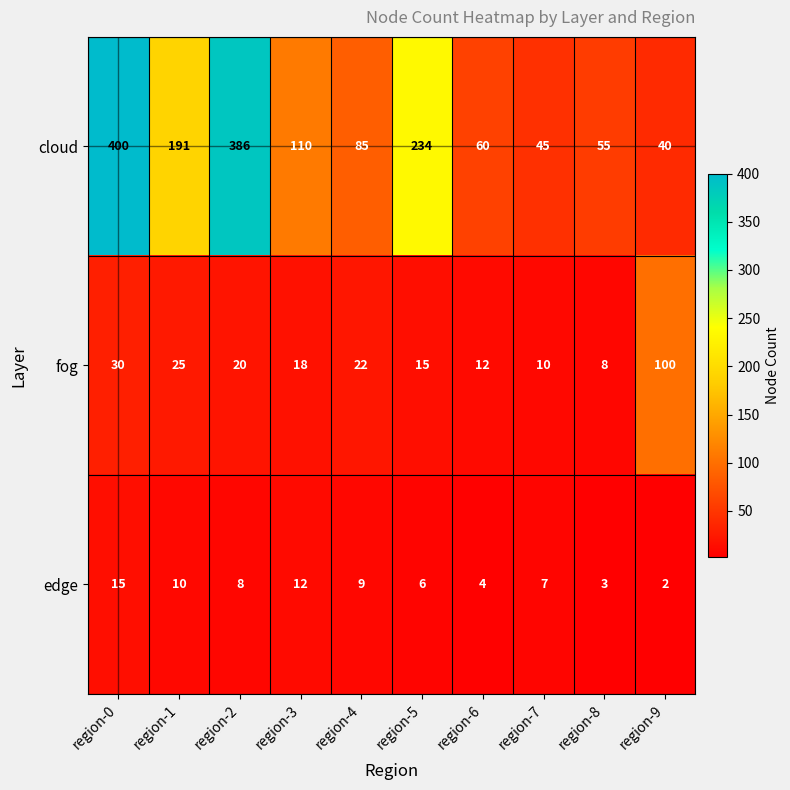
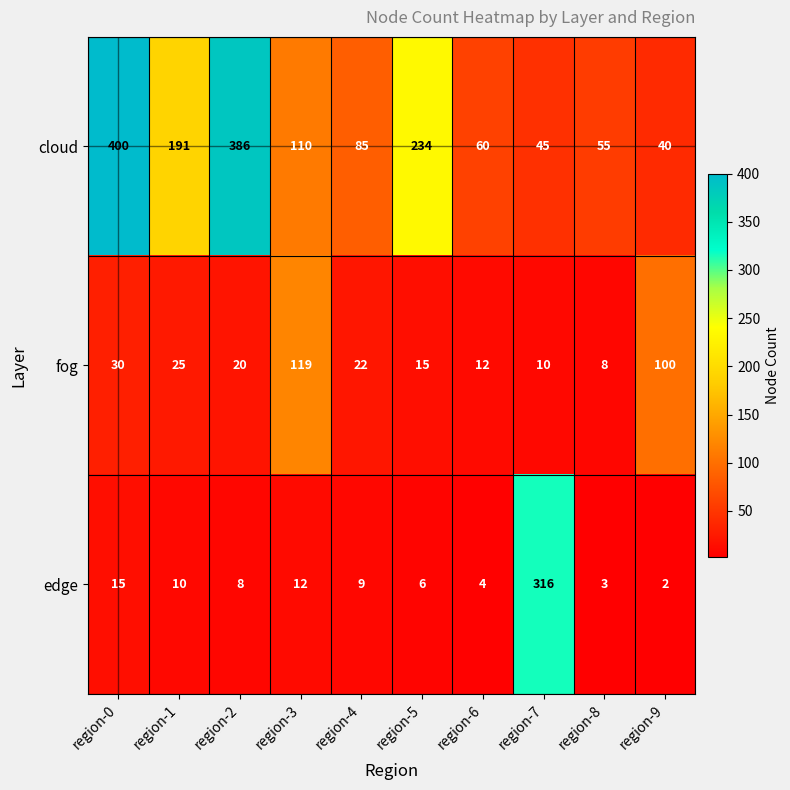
fog, region-3: 18 -> 119
edge, region-7: 7 -> 316
